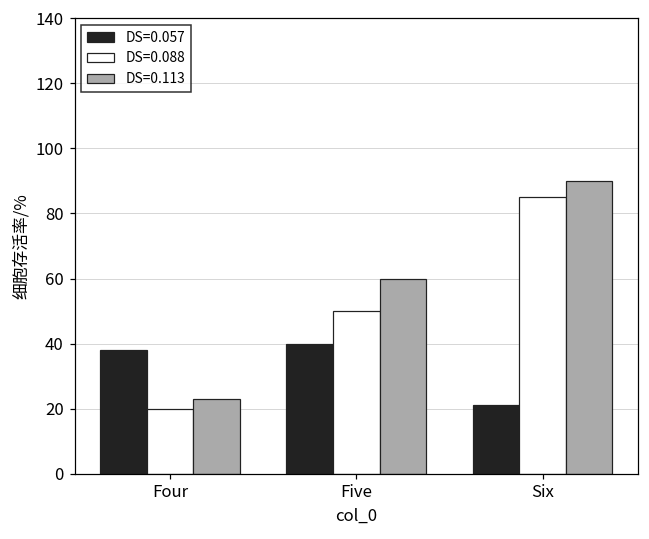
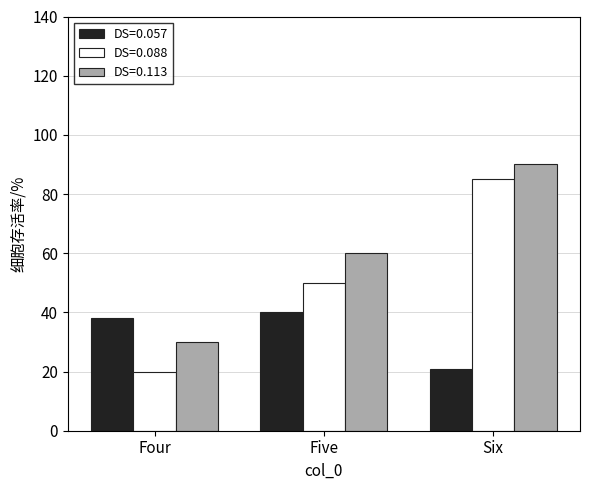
DS=0.113, Four: 23 -> 30
